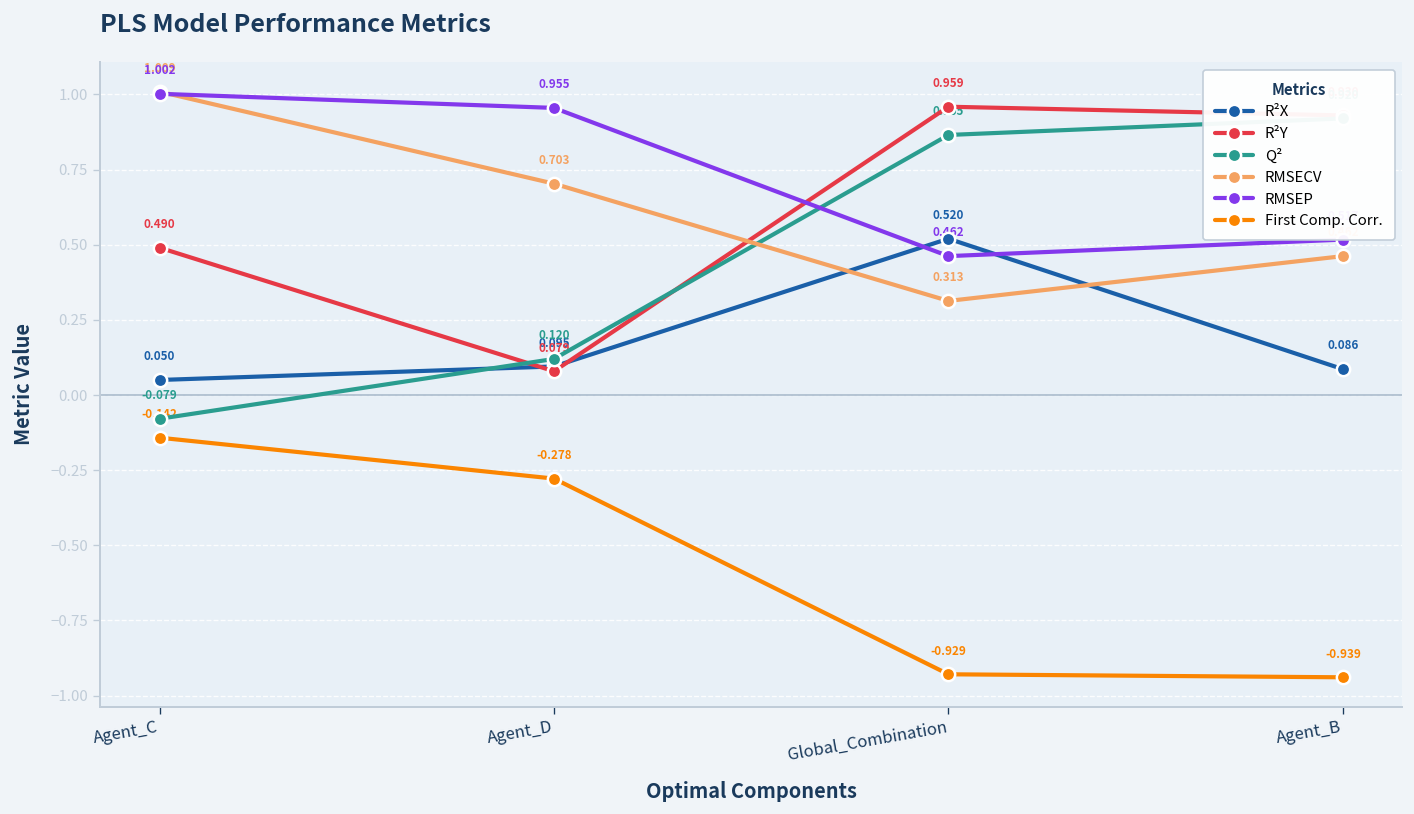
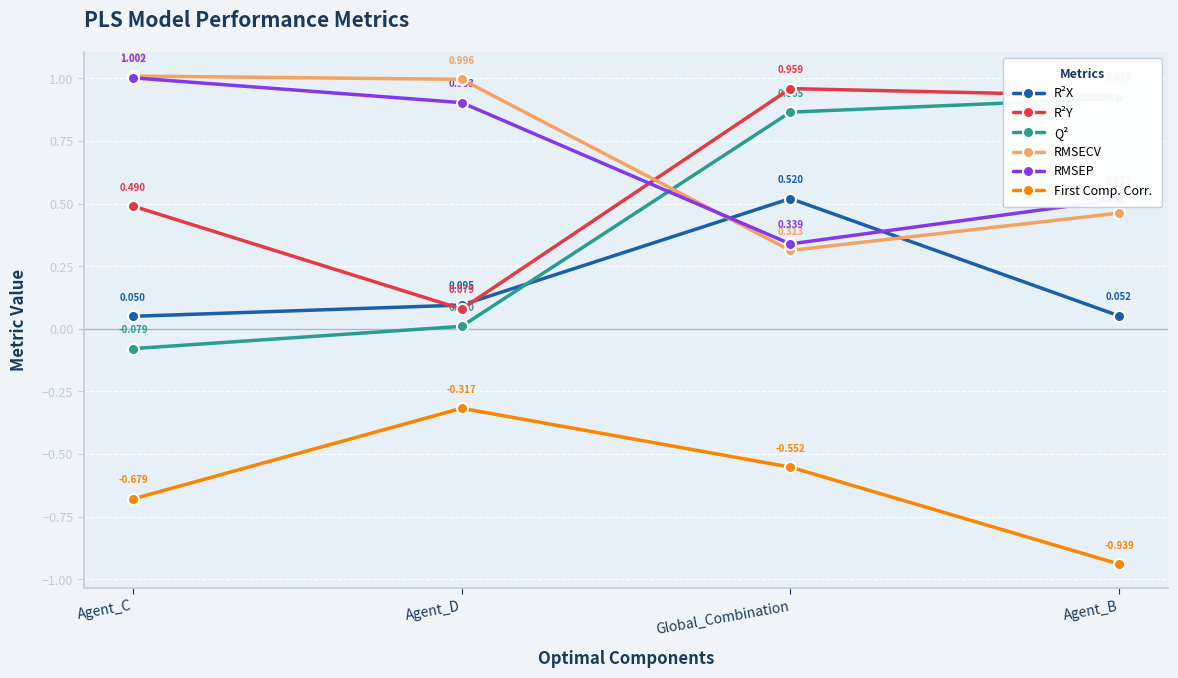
First Comp. Corr., Agent_C: -0.142 -> -0.679
Q², Agent_D: 0.120 -> 0.010
RMSECV, Agent_D: 0.703 -> 0.996
RMSEP, Agent_D: 0.955 -> 0.903
First Comp. Corr., Agent_D: -0.278 -> -0.317
RMSEP, Global_Combination: 0.462 -> 0.339
First Comp. Corr., Global_Combination: -0.929 -> -0.552
R²X, Agent_B: 0.086 -> 0.052
